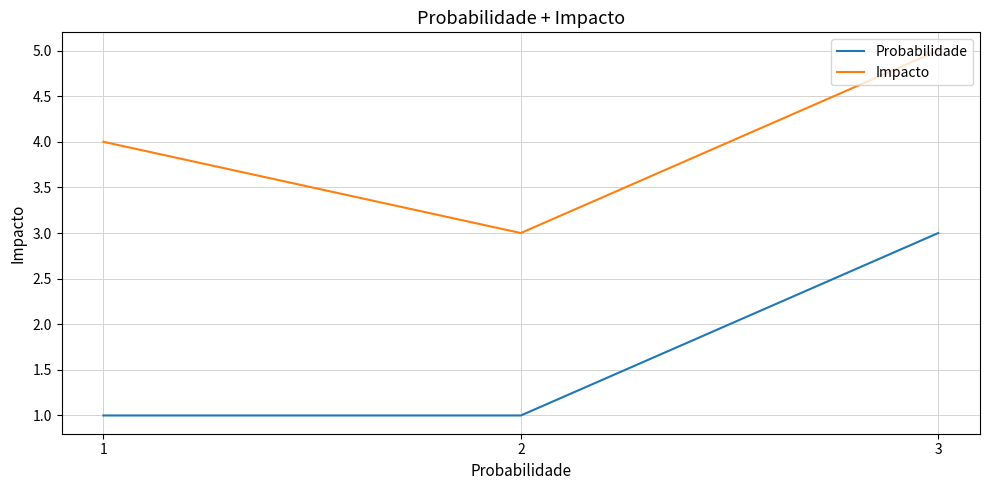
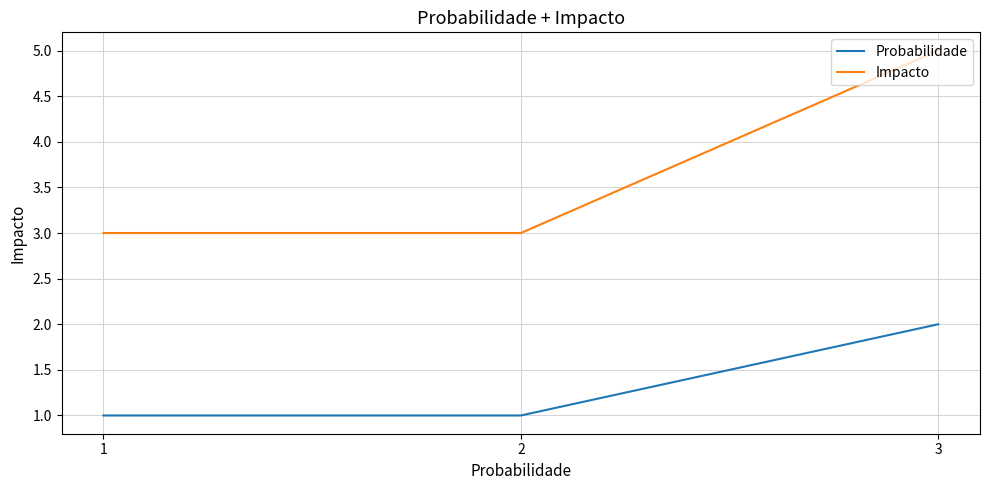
Impacto, 1: 4 -> 3
Probabilidade, 3: 3 -> 2
